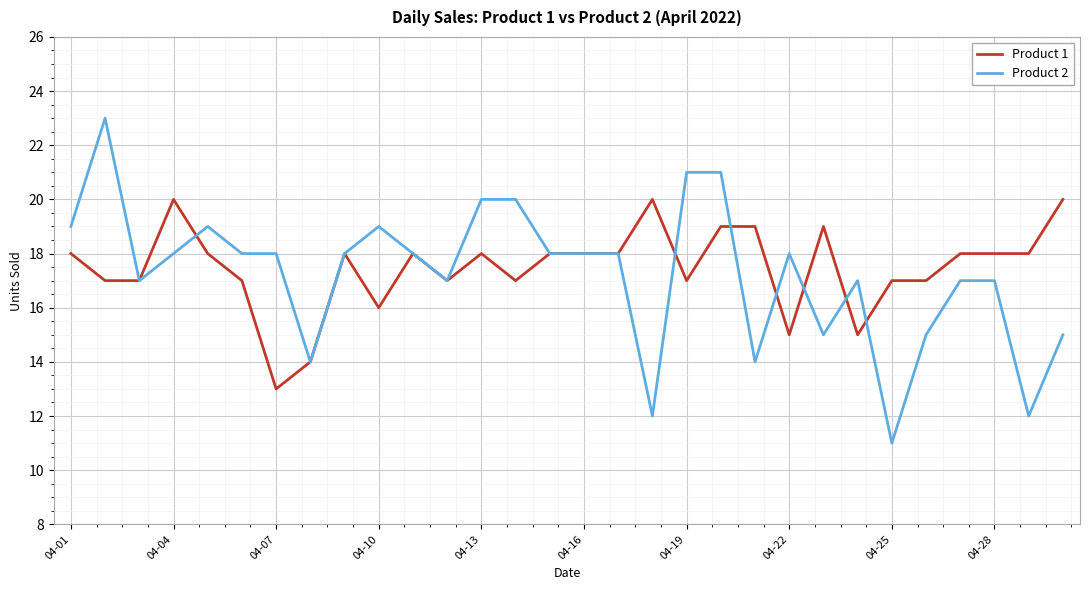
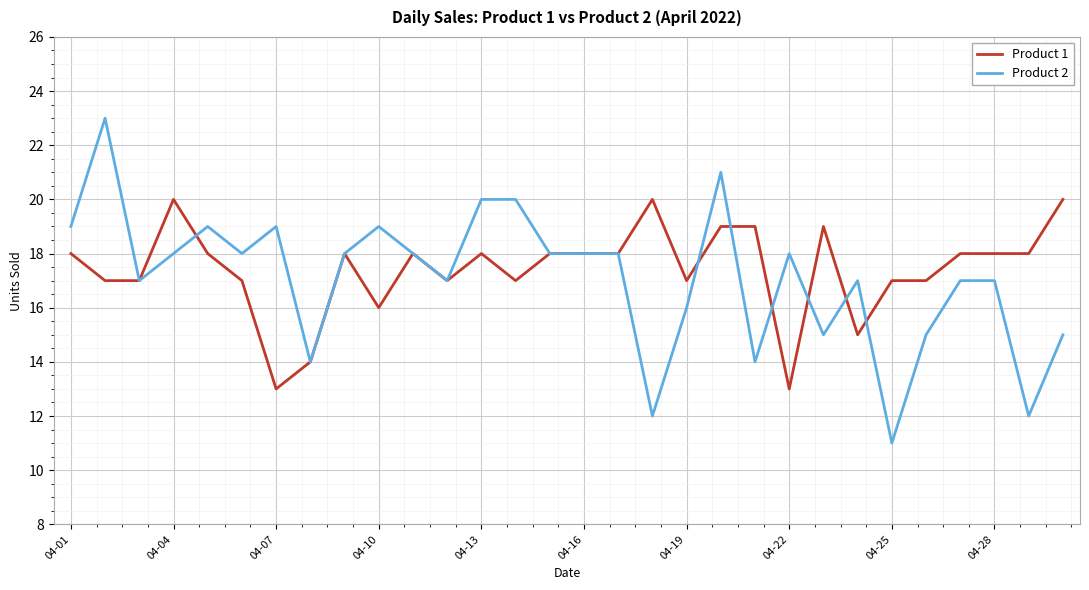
Product 2, 04-07: 18 -> 19
Product 2, 04-19: 21 -> 16
Product 1, 04-22: 15 -> 13
